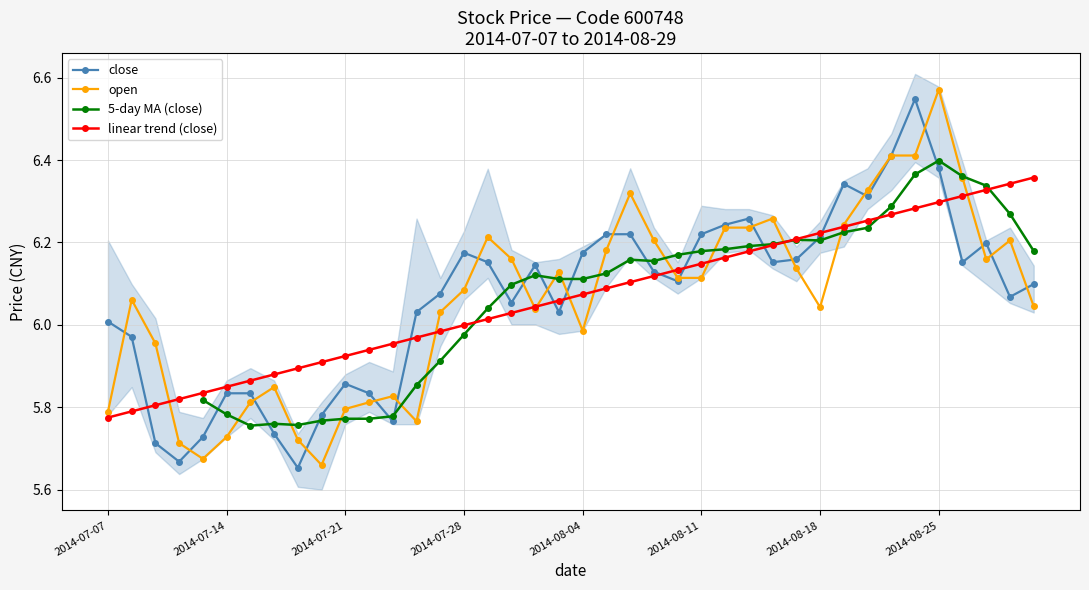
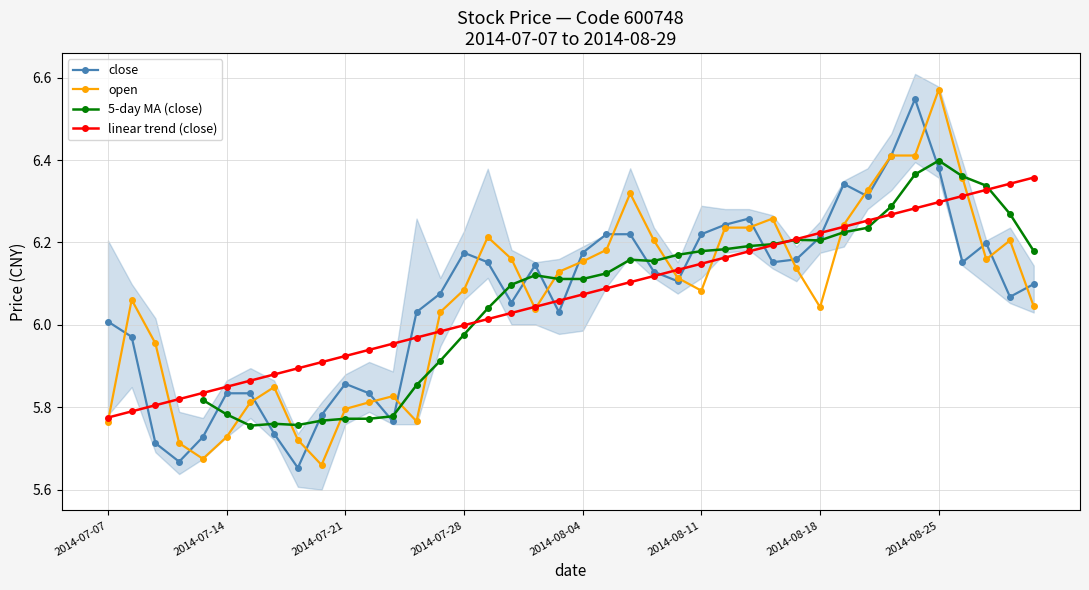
open, 2014-07-07: 5.79 -> 5.77
open, 2014-08-04: 5.99 -> 6.15
open, 2014-08-11: 6.11 -> 6.08
